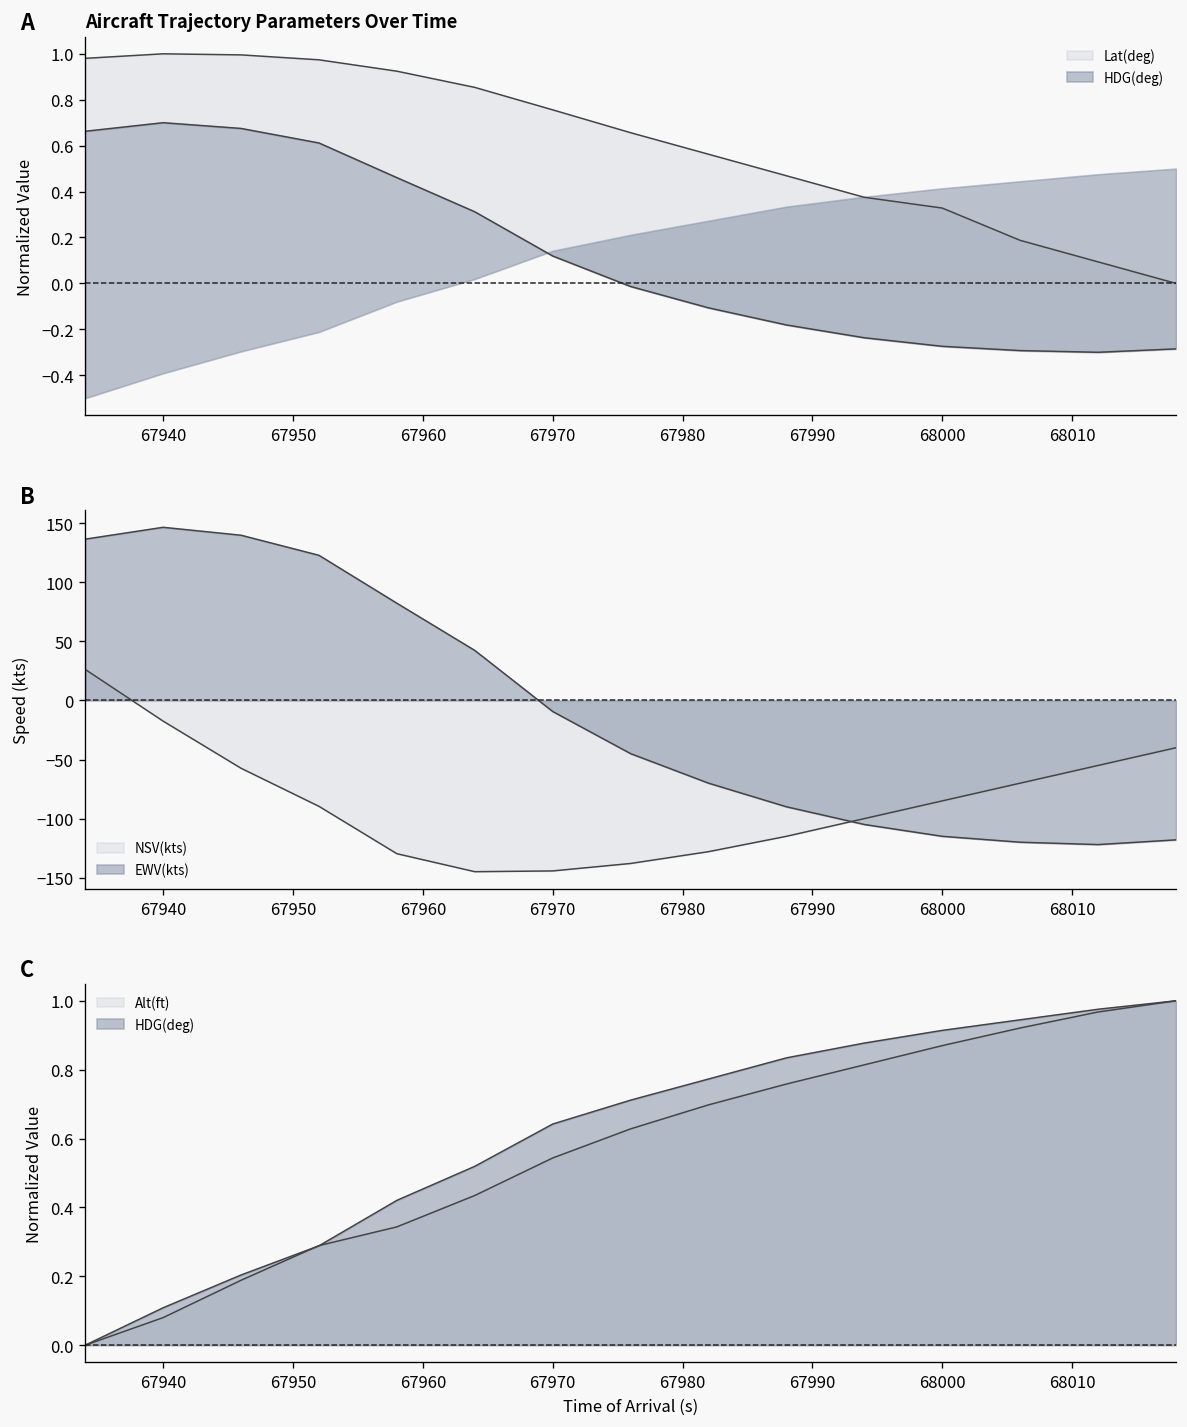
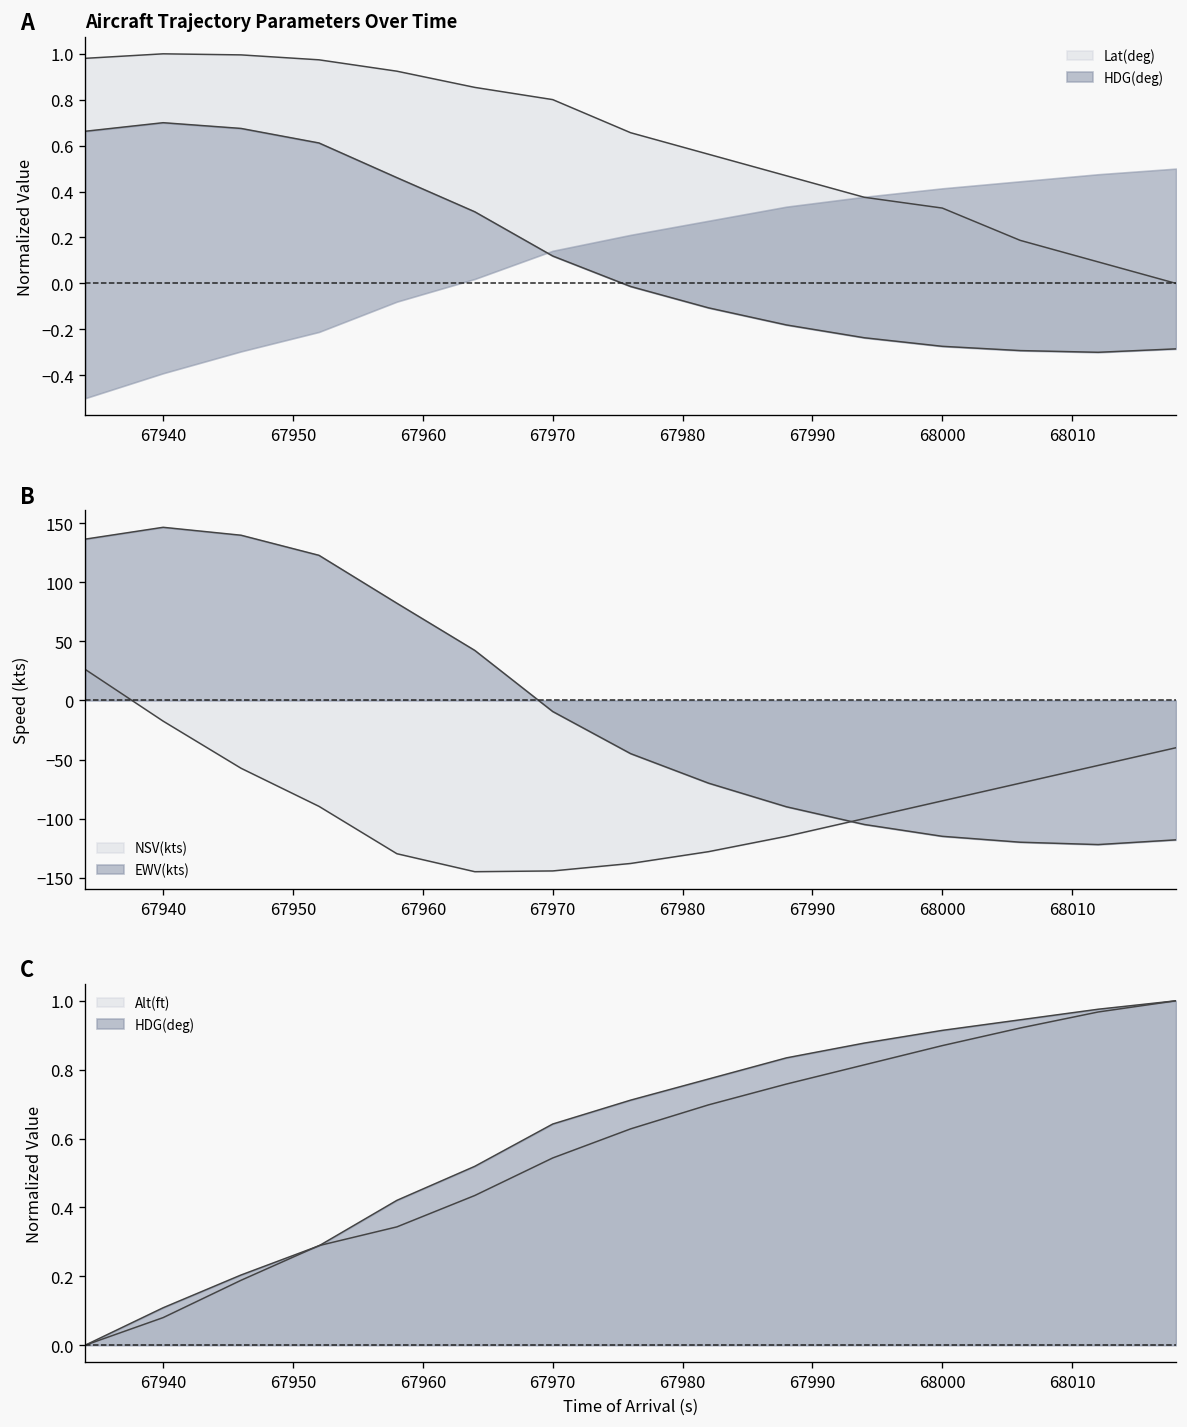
Aircraft Trajectory Parameters Over Time, Lat(deg), 67970: 0.76 -> 0.80
